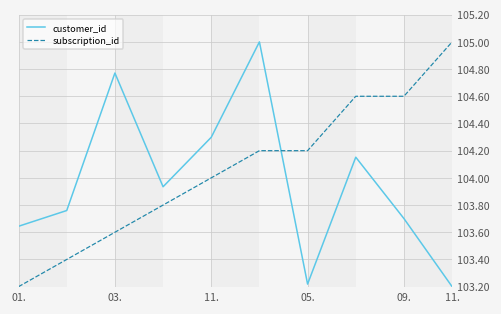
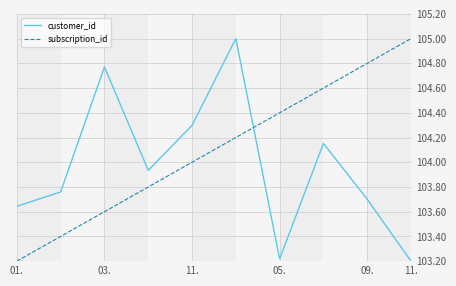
subscription_id, 05.: 104.20 -> 104.40
subscription_id, 09.: 104.60 -> 104.80
